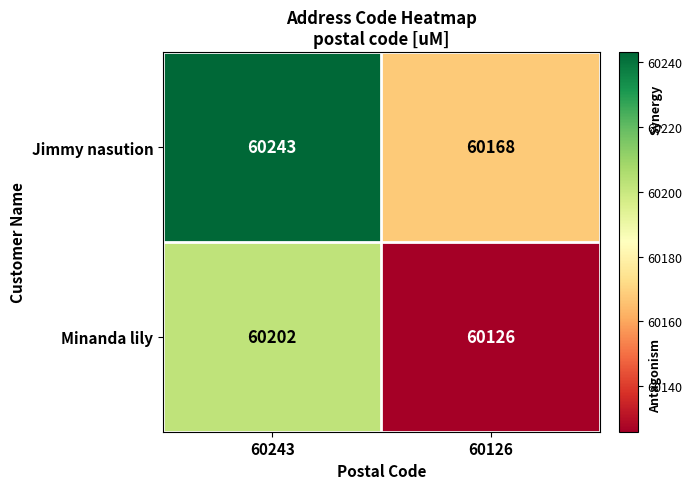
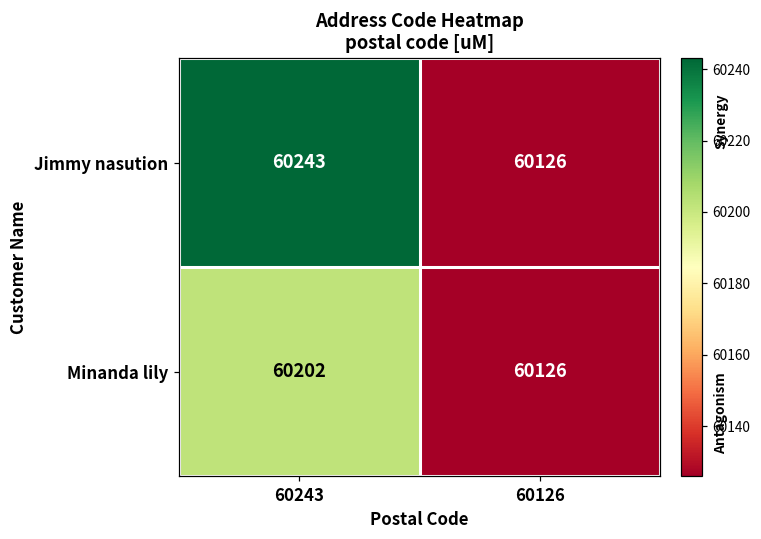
Jimmy nasution, 60126: 60168 -> 60126
